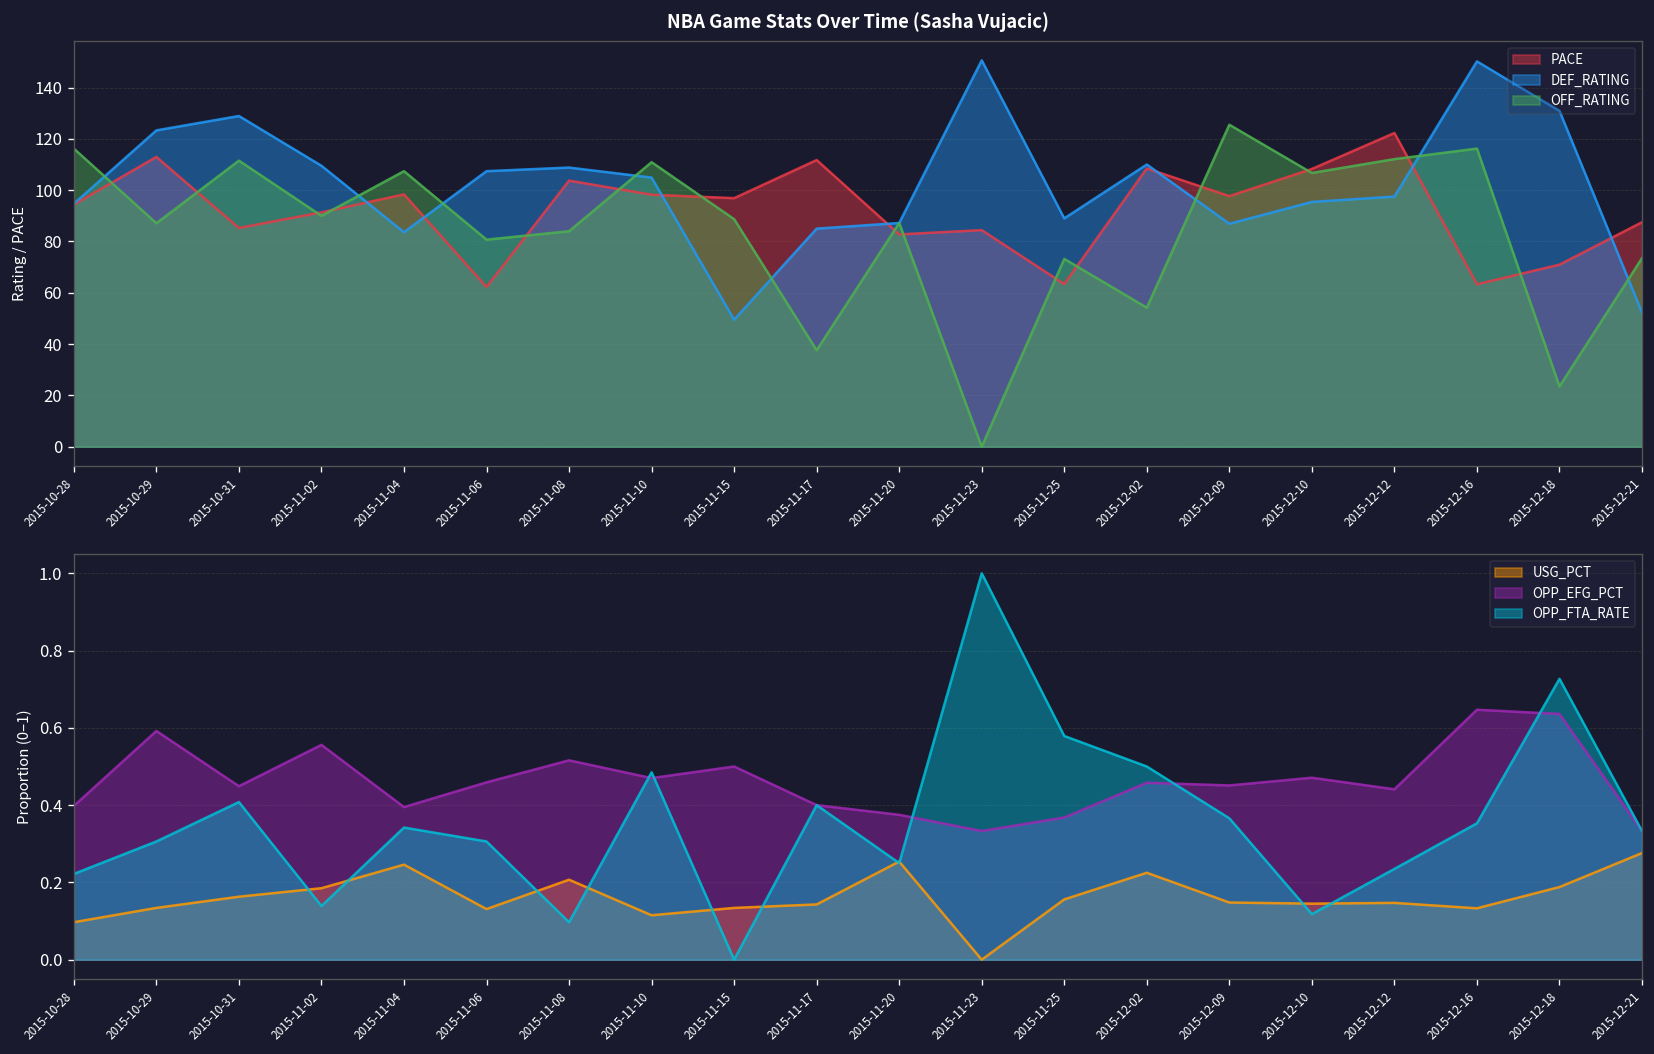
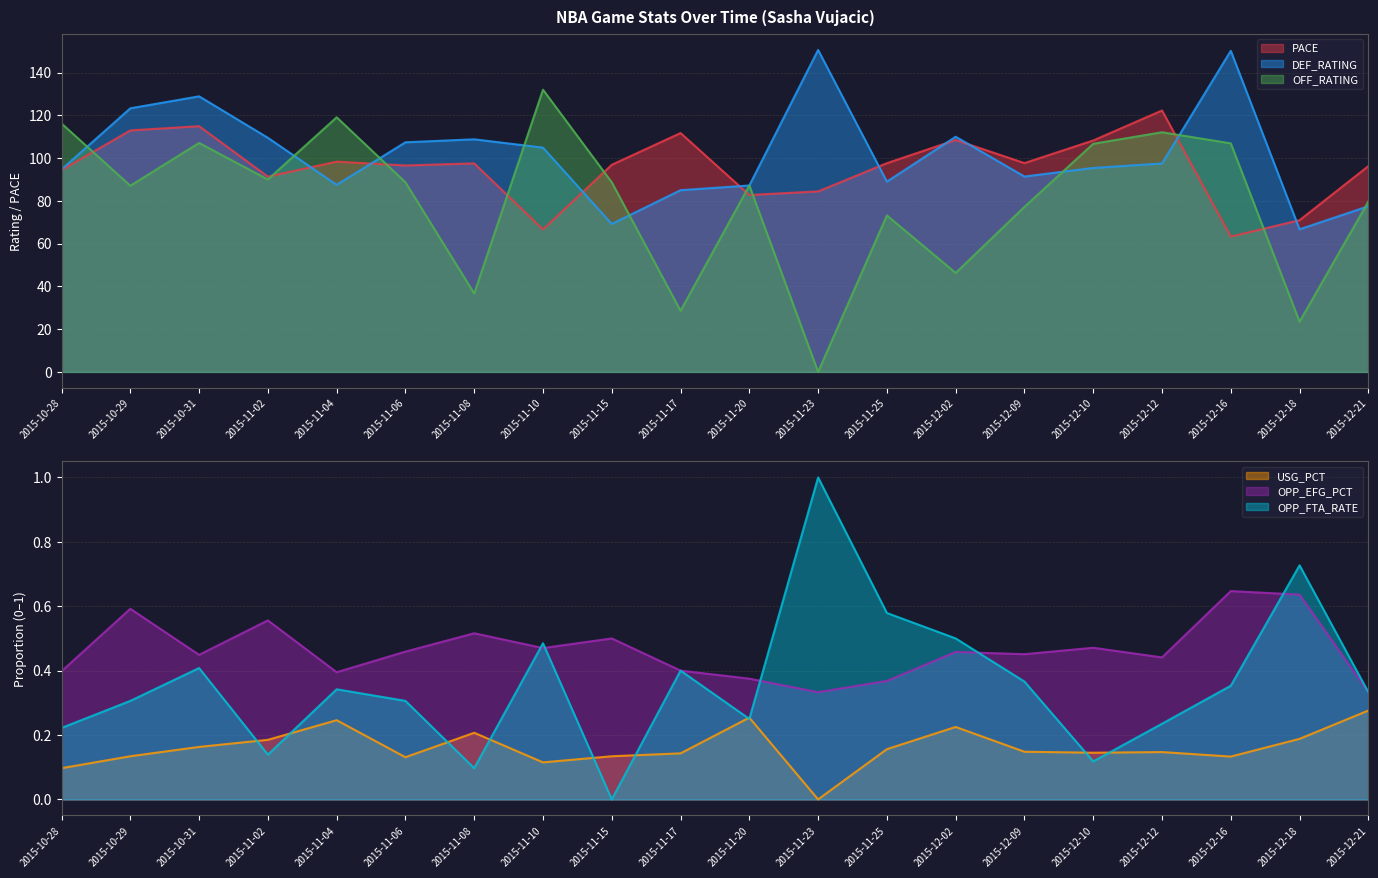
NBA Game Stats Over Time (Sasha Vujacic), PACE, 2015-10-31: 85 -> 115
NBA Game Stats Over Time (Sasha Vujacic), OFF_RATING, 2015-10-31: 112 -> 107
NBA Game Stats Over Time (Sasha Vujacic), DEF_RATING, 2015-11-04: 84 -> 88
NBA Game Stats Over Time (Sasha Vujacic), OFF_RATING, 2015-11-04: 107 -> 119
NBA Game Stats Over Time (Sasha Vujacic), PACE, 2015-11-06: 62 -> 97
NBA Game Stats Over Time (Sasha Vujacic), OFF_RATING, 2015-11-06: 81 -> 89
NBA Game Stats Over Time (Sasha Vujacic), PACE, 2015-11-08: 104 -> 98
NBA Game Stats Over Time (Sasha Vujacic), OFF_RATING, 2015-11-08: 84 -> 37
NBA Game Stats Over Time (Sasha Vujacic), PACE, 2015-11-10: 98 -> 67
NBA Game Stats Over Time (Sasha Vujacic), OFF_RATING, 2015-11-10: 111 -> 132
NBA Game Stats Over Time (Sasha Vujacic), DEF_RATING, 2015-11-15: 50 -> 69
NBA Game Stats Over Time (Sasha Vujacic), OFF_RATING, 2015-11-17: 38 -> 29
NBA Game Stats Over Time (Sasha Vujacic), PACE, 2015-11-25: 63 -> 98
NBA Game Stats Over Time (Sasha Vujacic), OFF_RATING, 2015-12-02: 54 -> 46
NBA Game Stats Over Time (Sasha Vujacic), DEF_RATING, 2015-12-09: 87 -> 91
NBA Game Stats Over Time (Sasha Vujacic), OFF_RATING, 2015-12-09: 126 -> 77
NBA Game Stats Over Time (Sasha Vujacic), OFF_RATING, 2015-12-16: 116 -> 107
NBA Game Stats Over Time (Sasha Vujacic), DEF_RATING, 2015-12-18: 131 -> 67
NBA Game Stats Over Time (Sasha Vujacic), PACE, 2015-12-21: 88 -> 96
NBA Game Stats Over Time (Sasha Vujacic), DEF_RATING, 2015-12-21: 52 -> 78
NBA Game Stats Over Time (Sasha Vujacic), OFF_RATING, 2015-12-21: 74 -> 80
